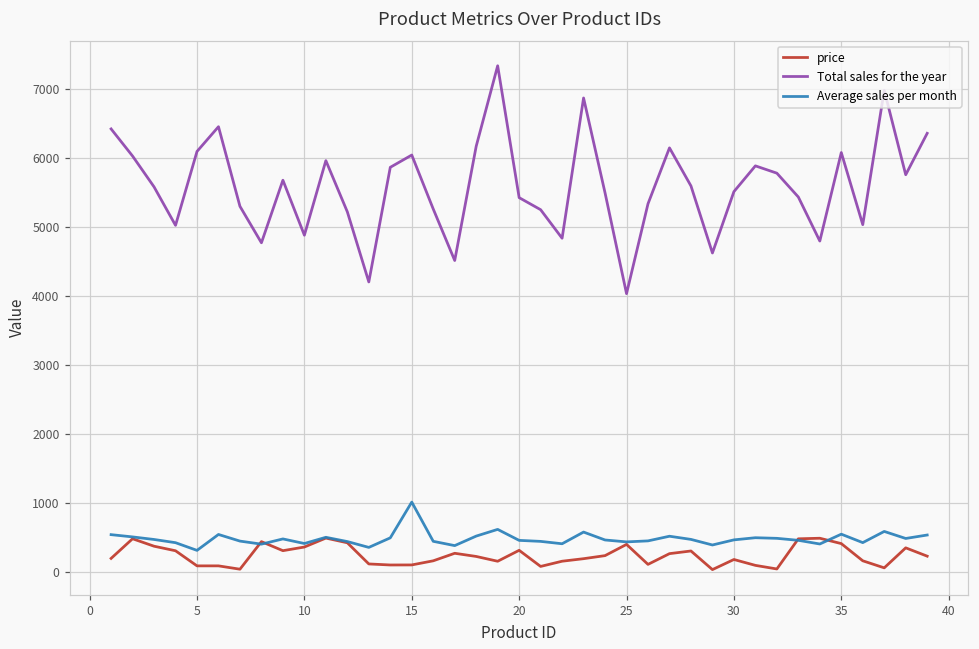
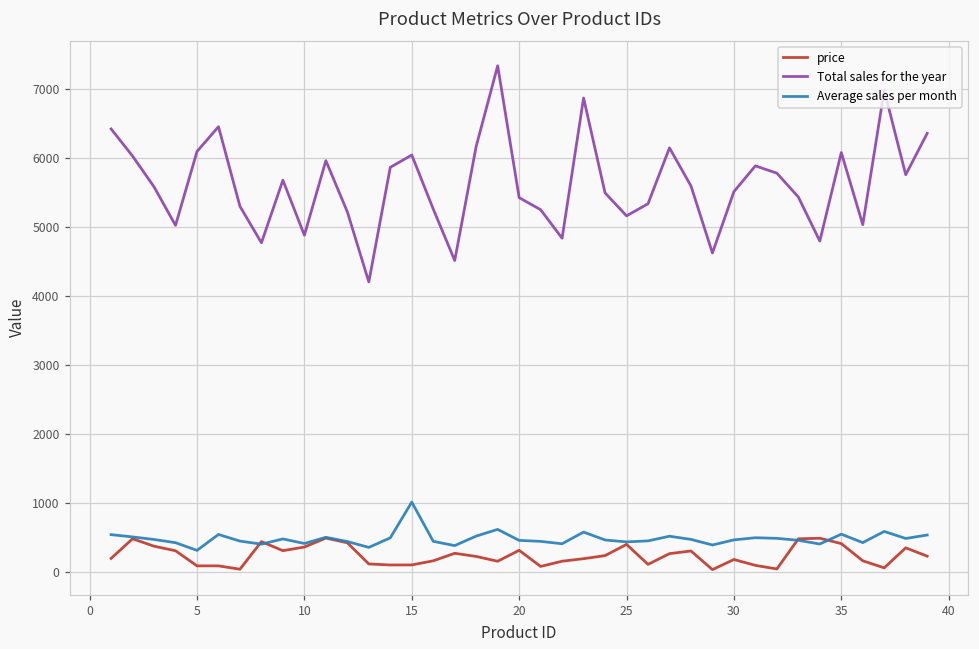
Total sales for the year, 25: 4000 -> 5200
